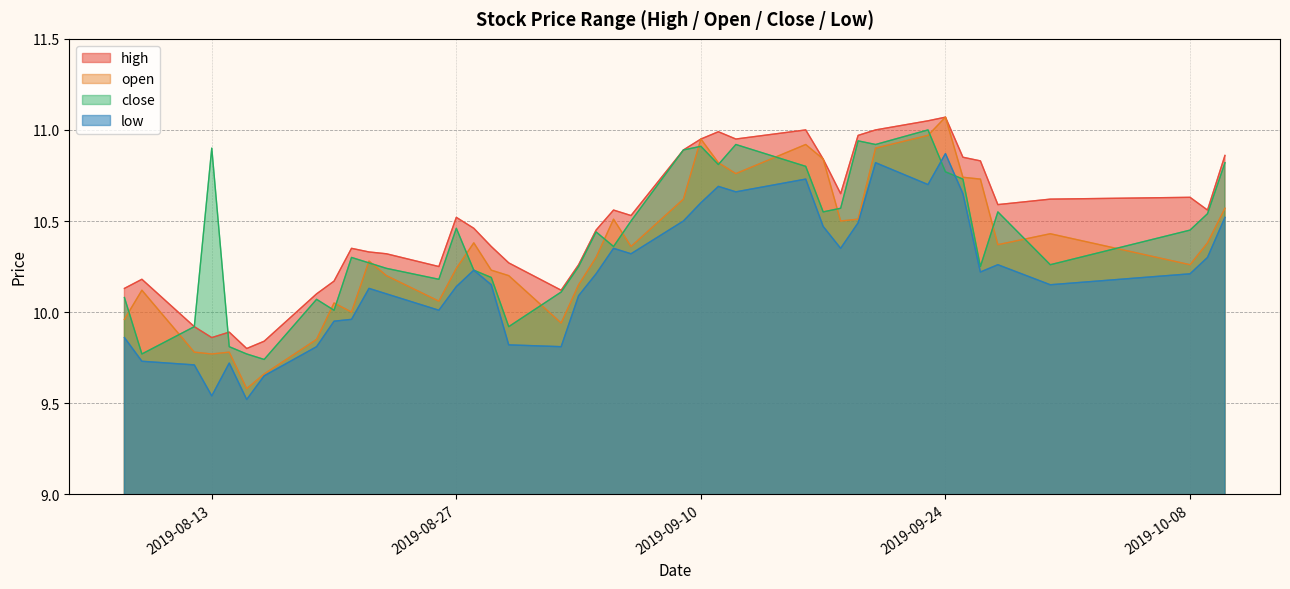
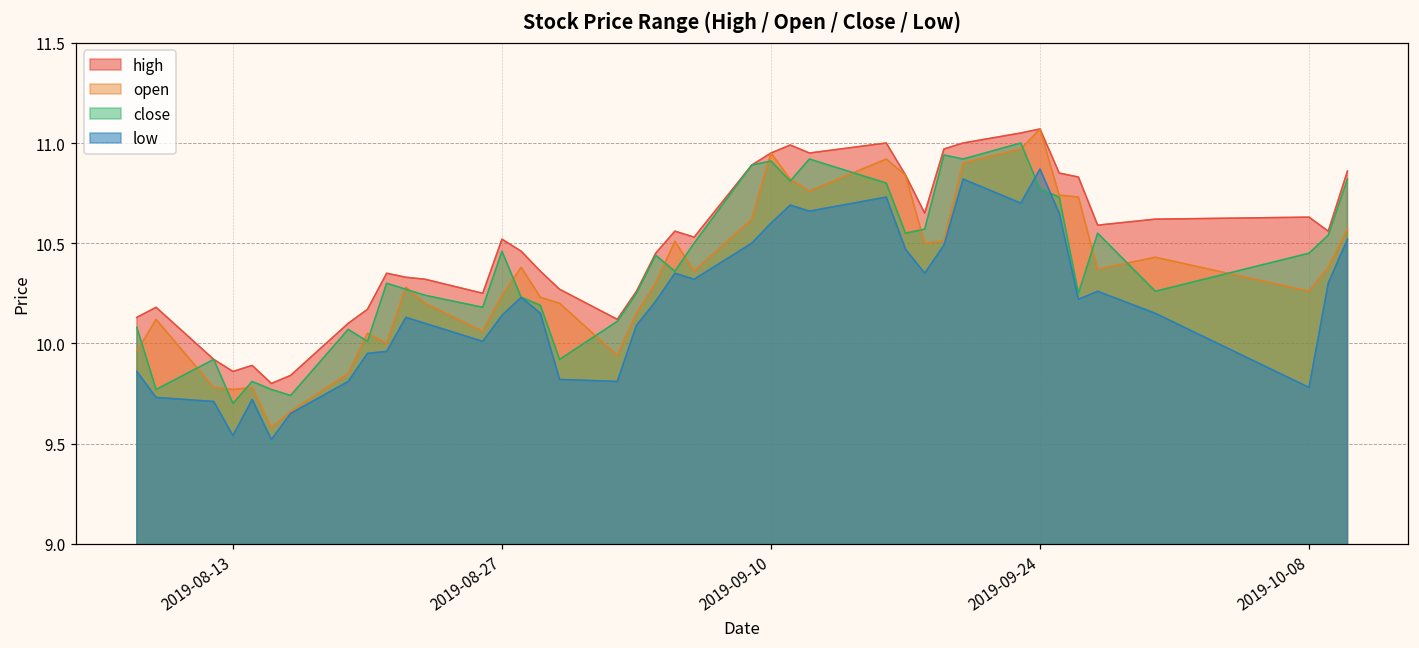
close, 2019-08-13: 10.9 -> 9.7
low, 2019-10-08: 10.21 -> 9.78
